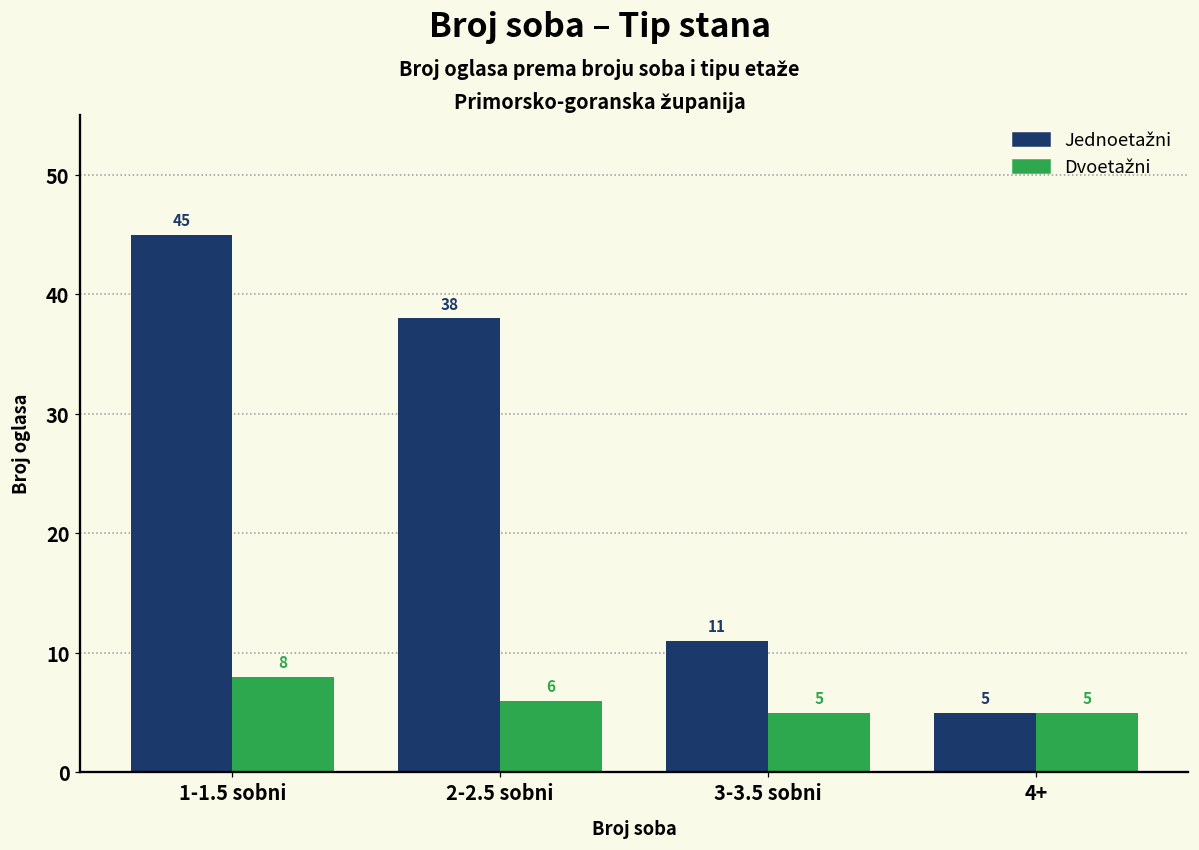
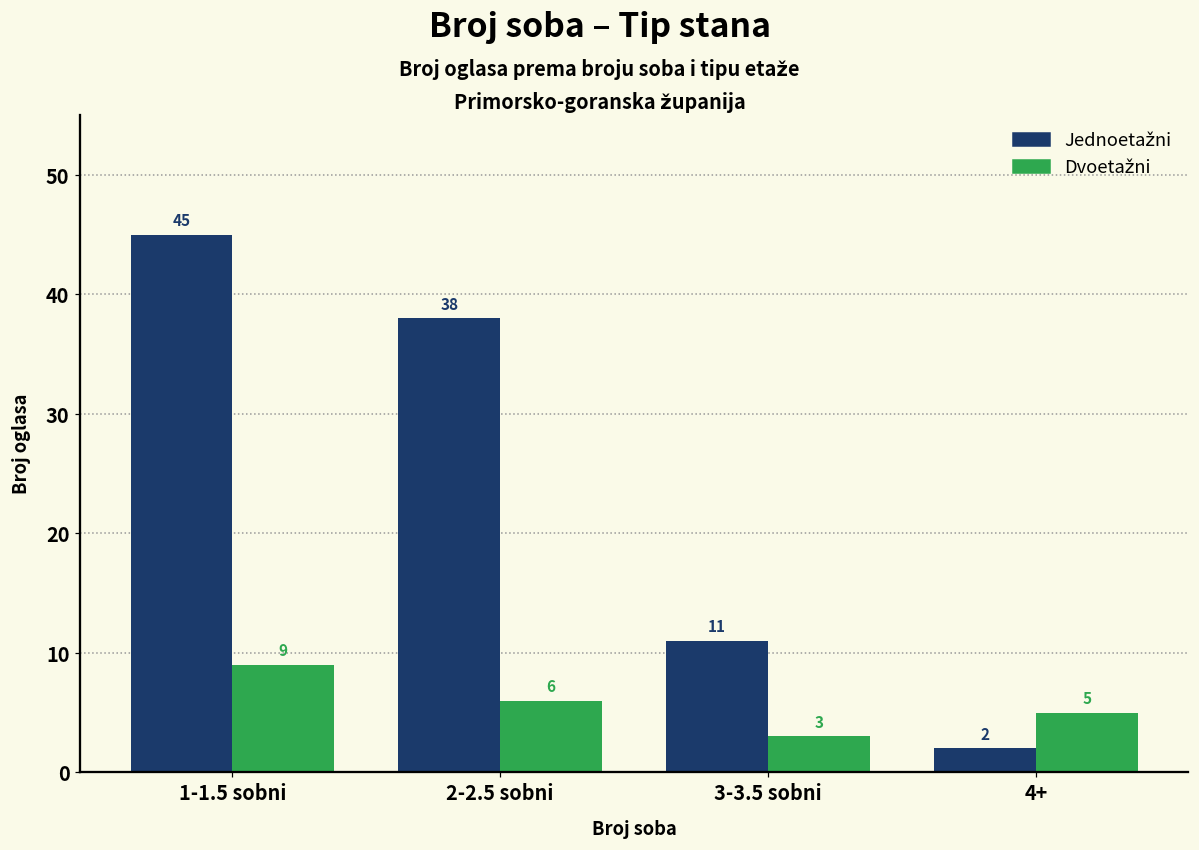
Dvoetažni, 1-1.5 sobni: 8 -> 9
Dvoetažni, 3-3.5 sobni: 5 -> 3
Jednoetažni, 4+: 5 -> 2
